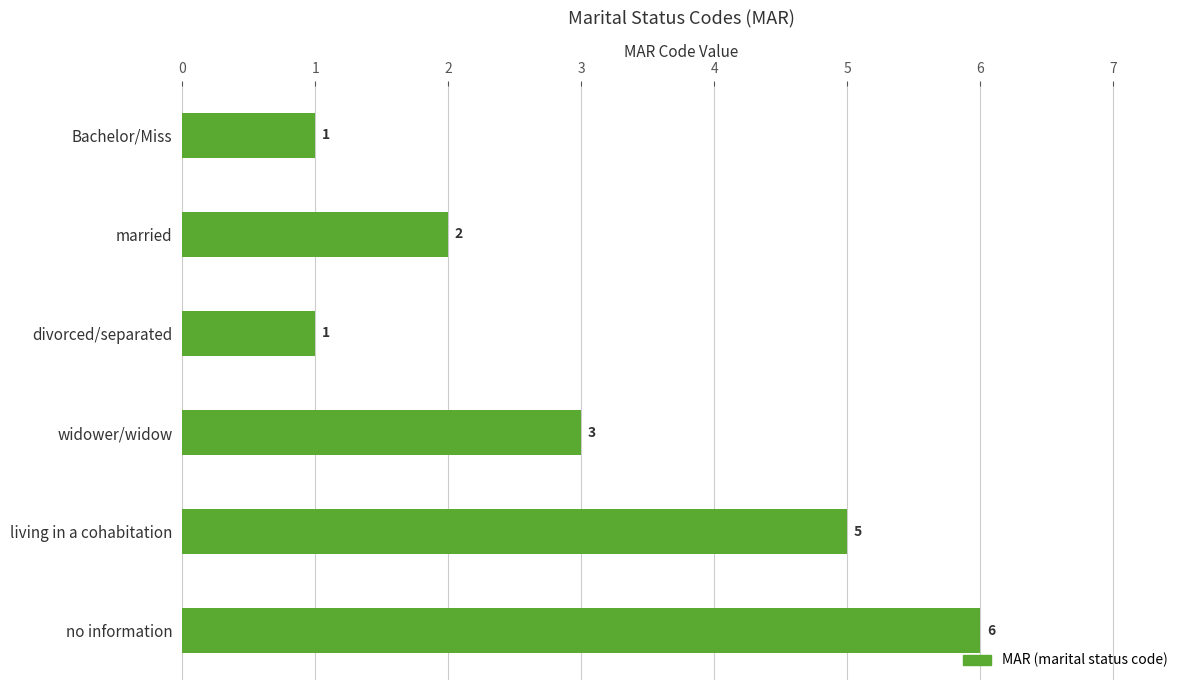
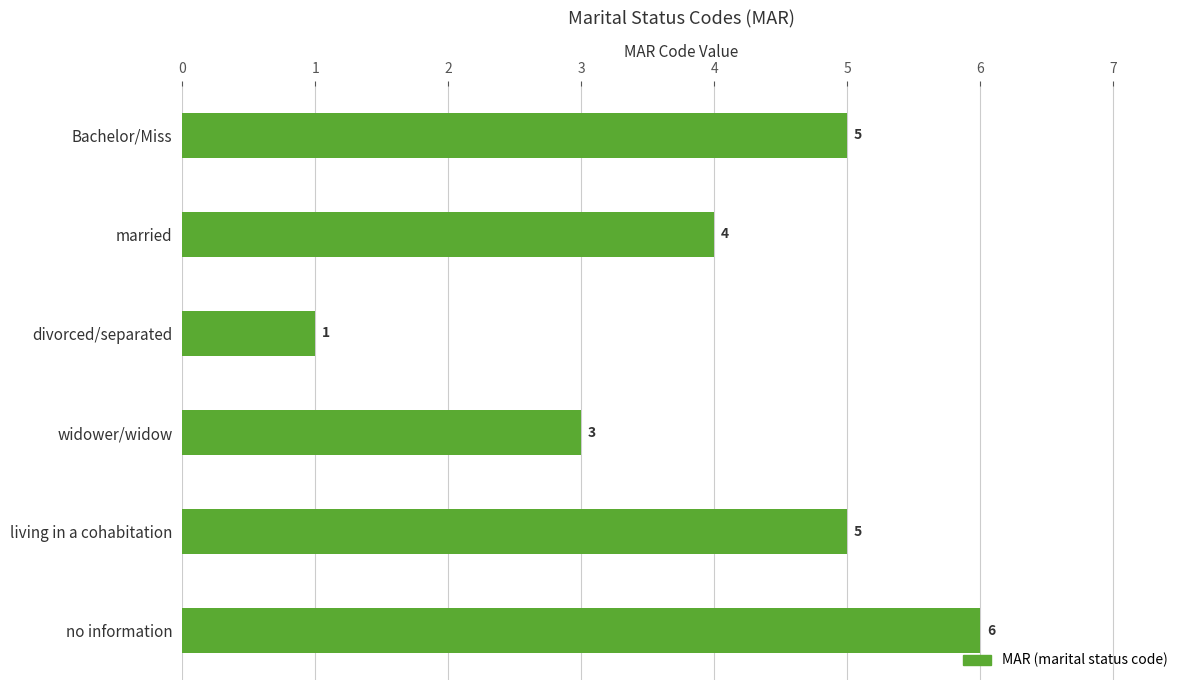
Bachelor/Miss: 1 -> 5
married: 2 -> 4
